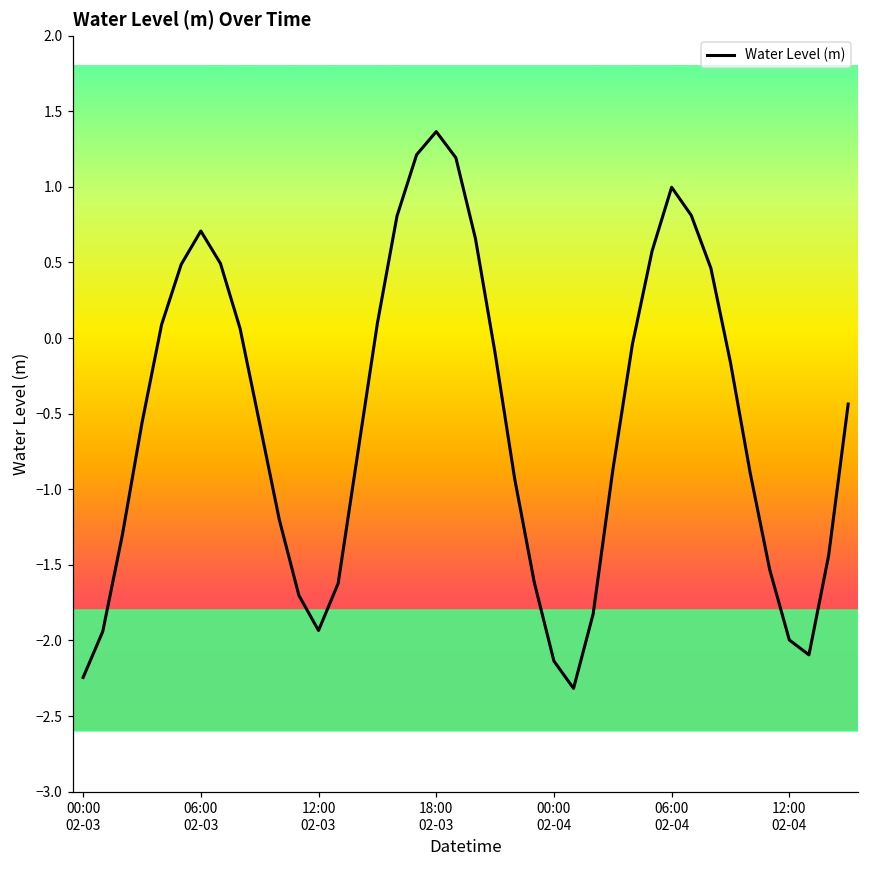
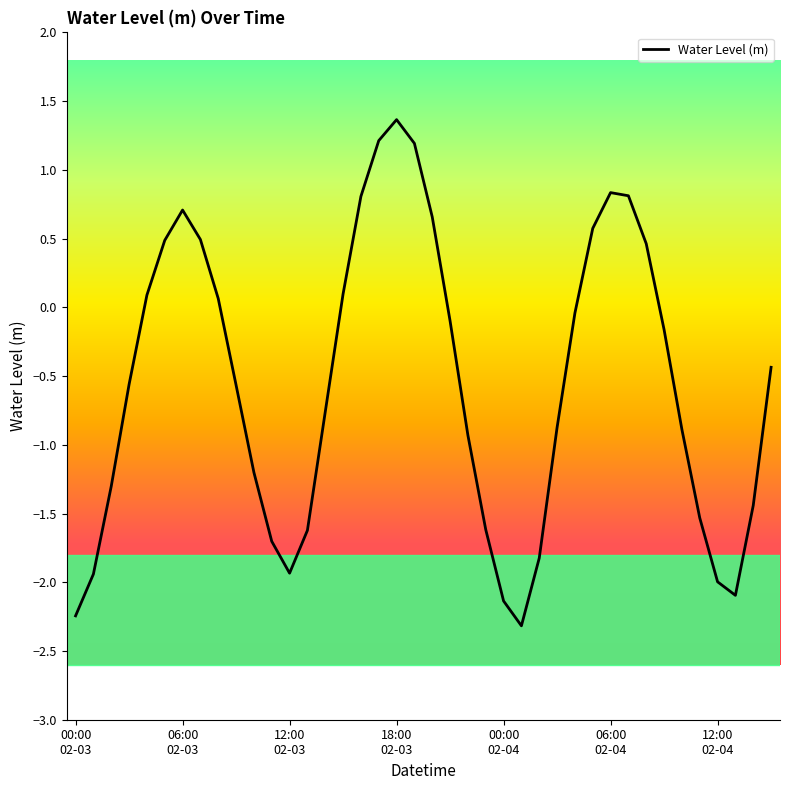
06:00 02-04: 1.00 -> 0.83
